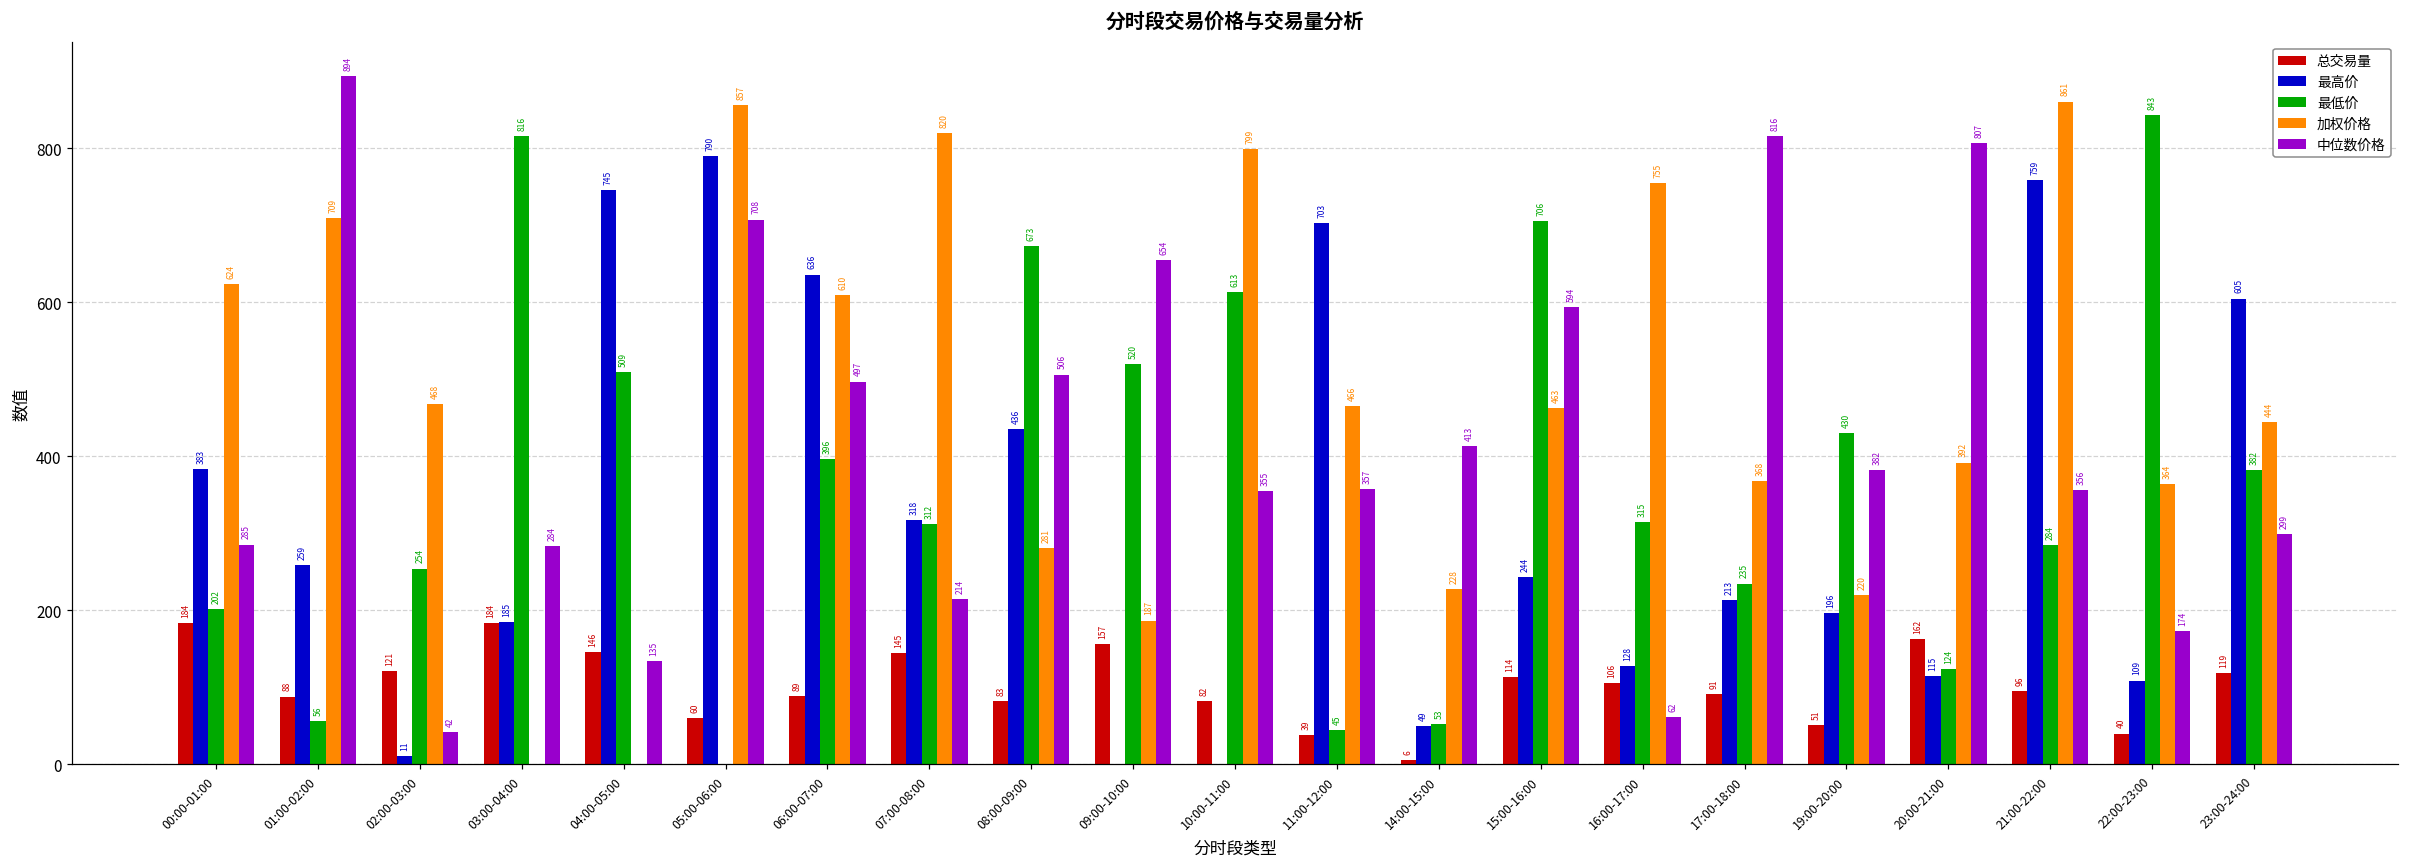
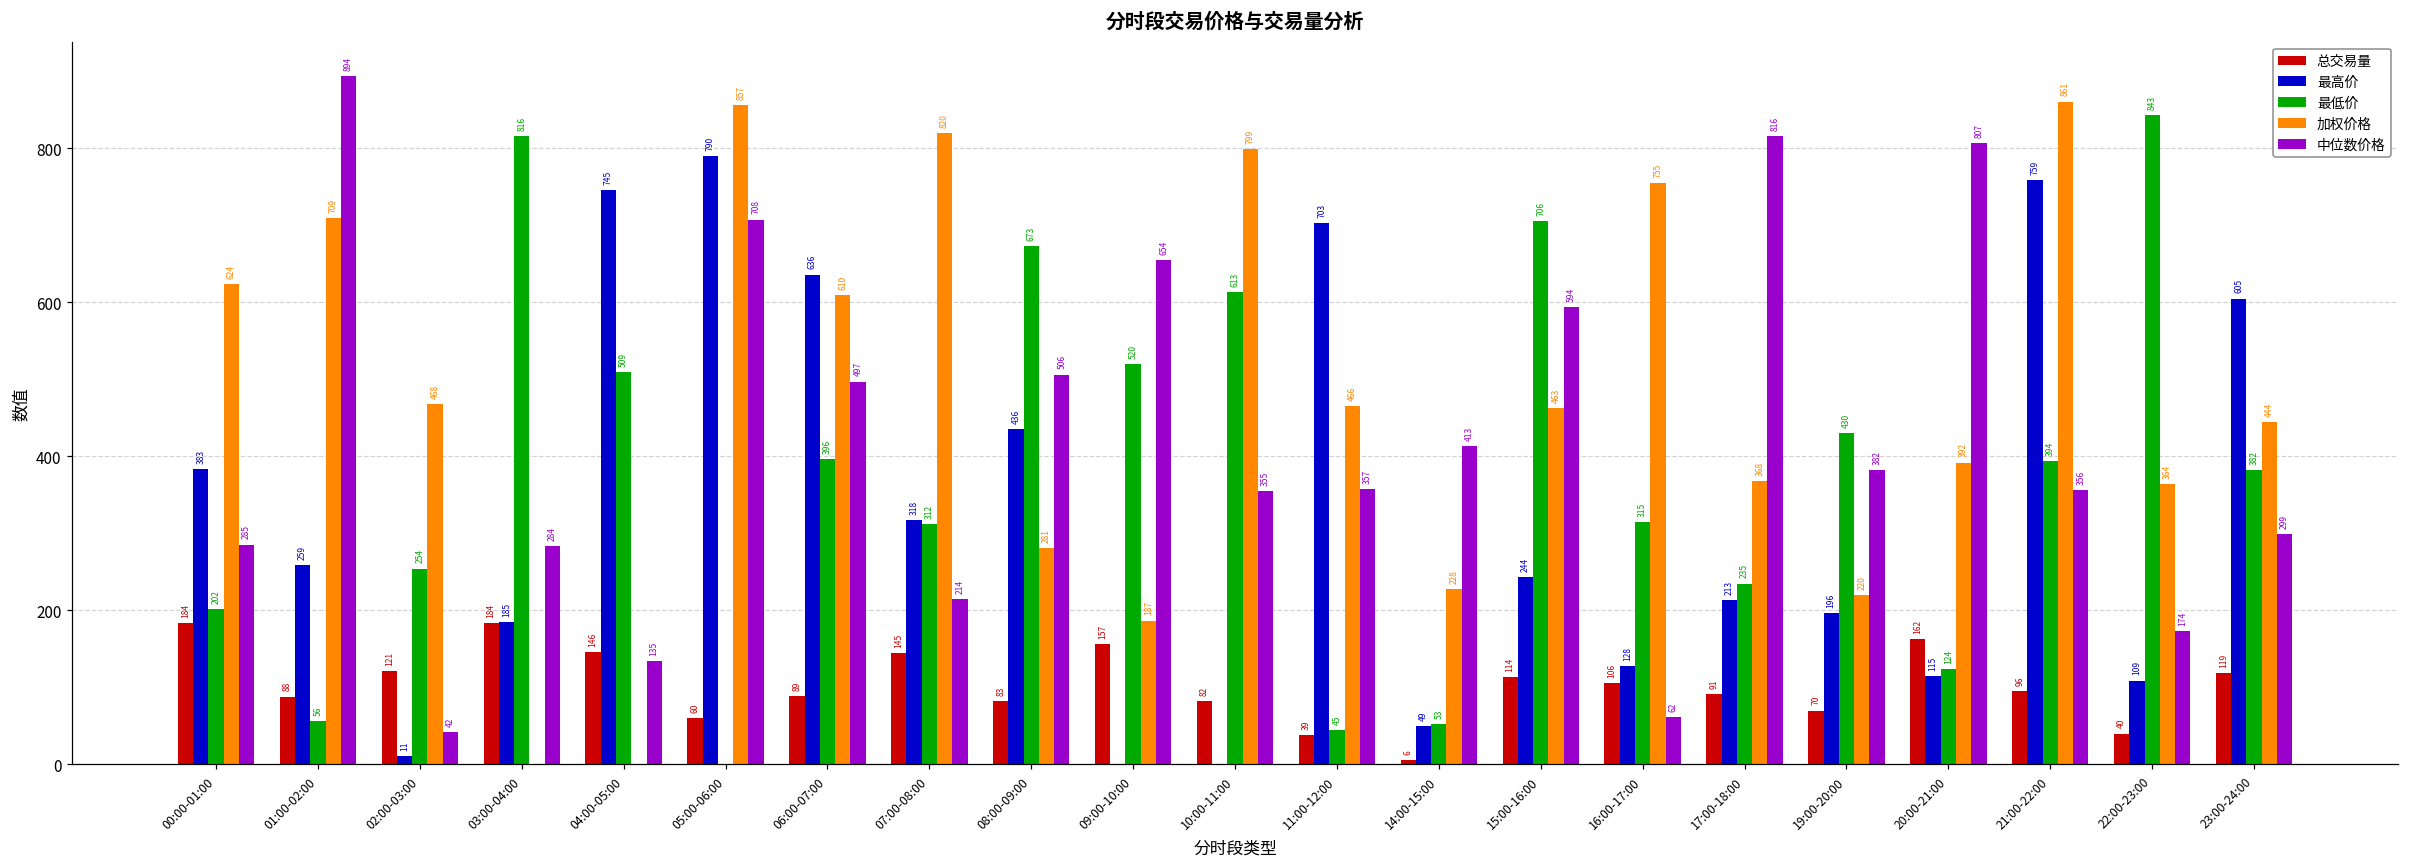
总交易量, 19:00-20:00: 51 -> 70
最低价, 21:00-22:00: 284 -> 394
